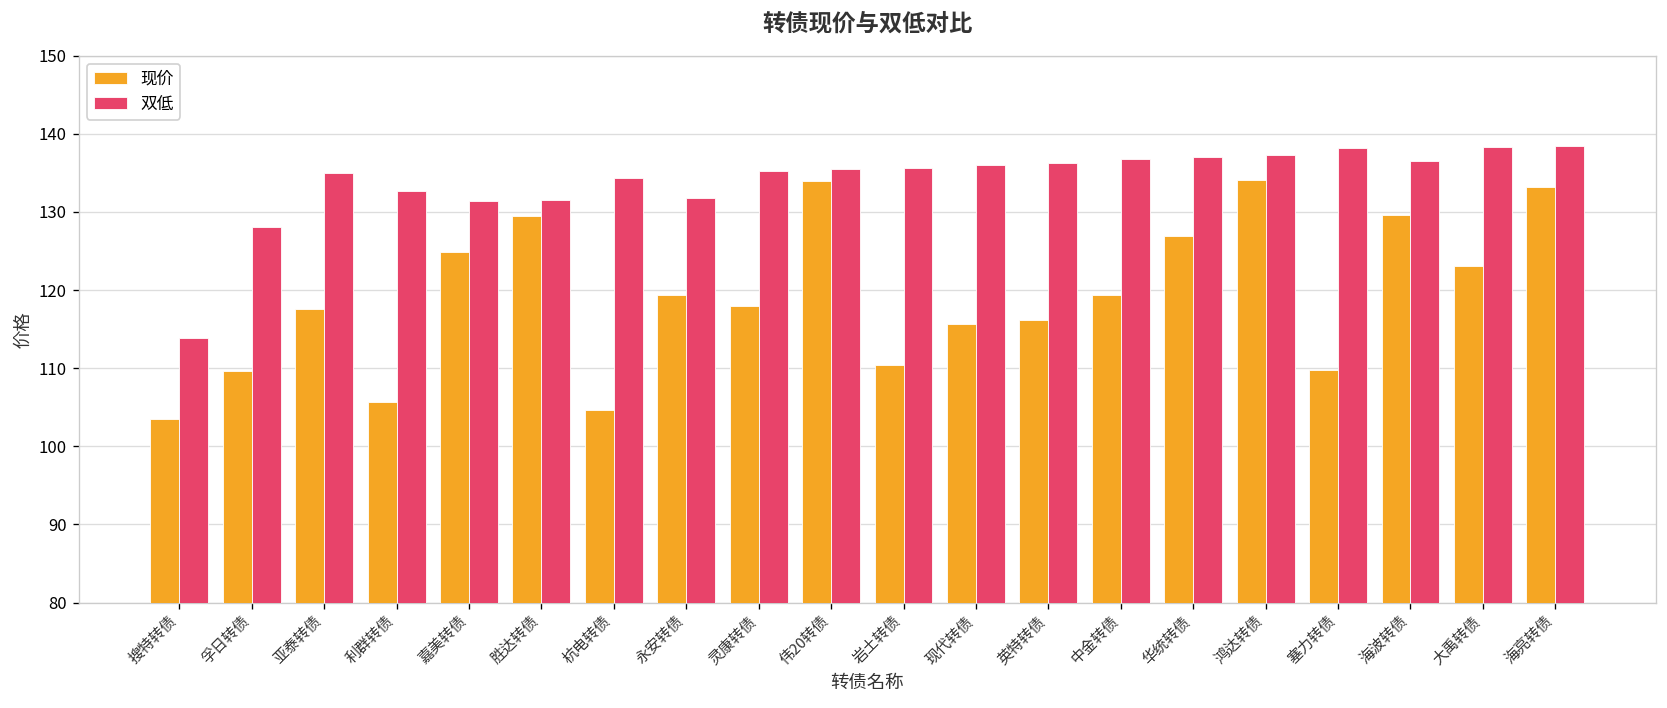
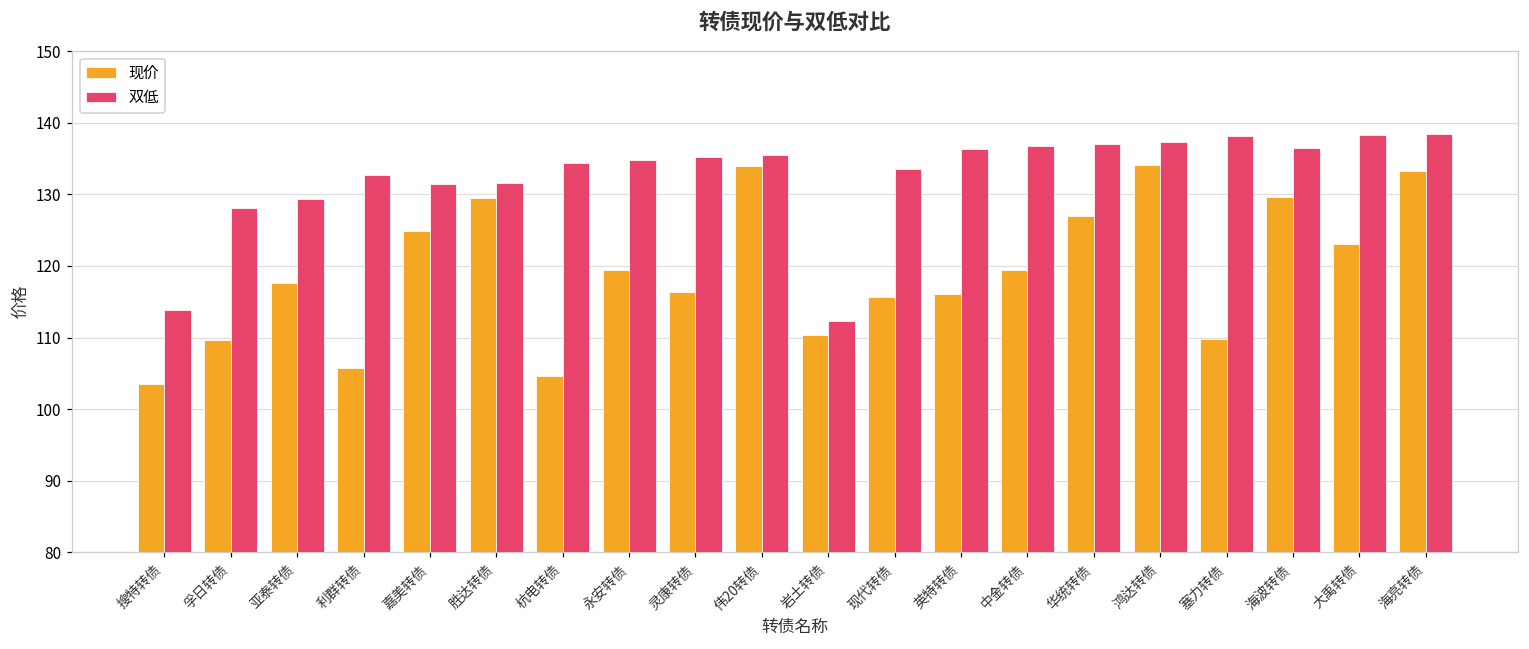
双低, 亚泰转债: 135 -> 129
双低, 永安转债: 132 -> 135
现价, 灵康转债: 118 -> 116
双低, 岩土转债: 136 -> 112
双低, 现代转债: 136 -> 134
